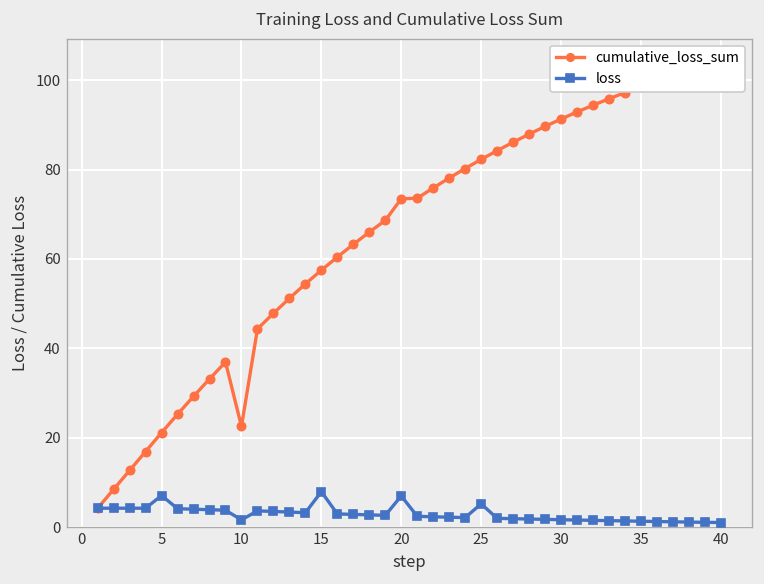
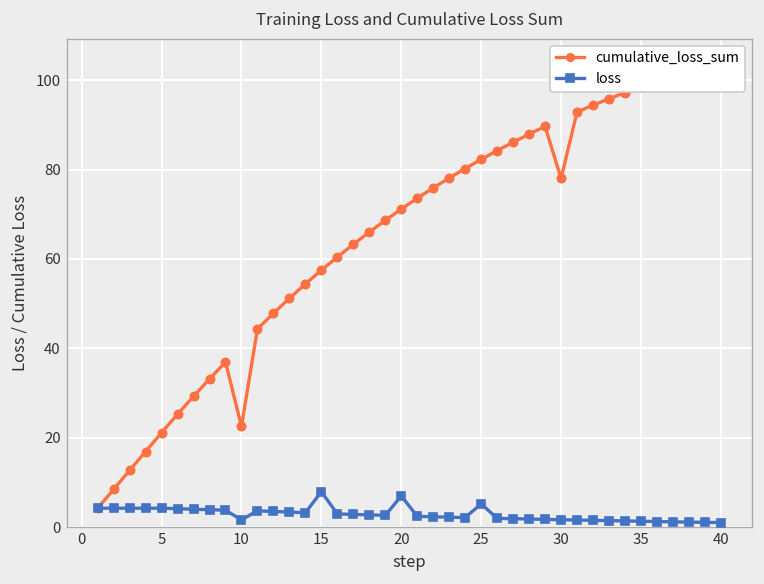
loss, 5: 7 -> 4
cumulative_loss_sum, 20: 73 -> 71
cumulative_loss_sum, 30: 91 -> 78
